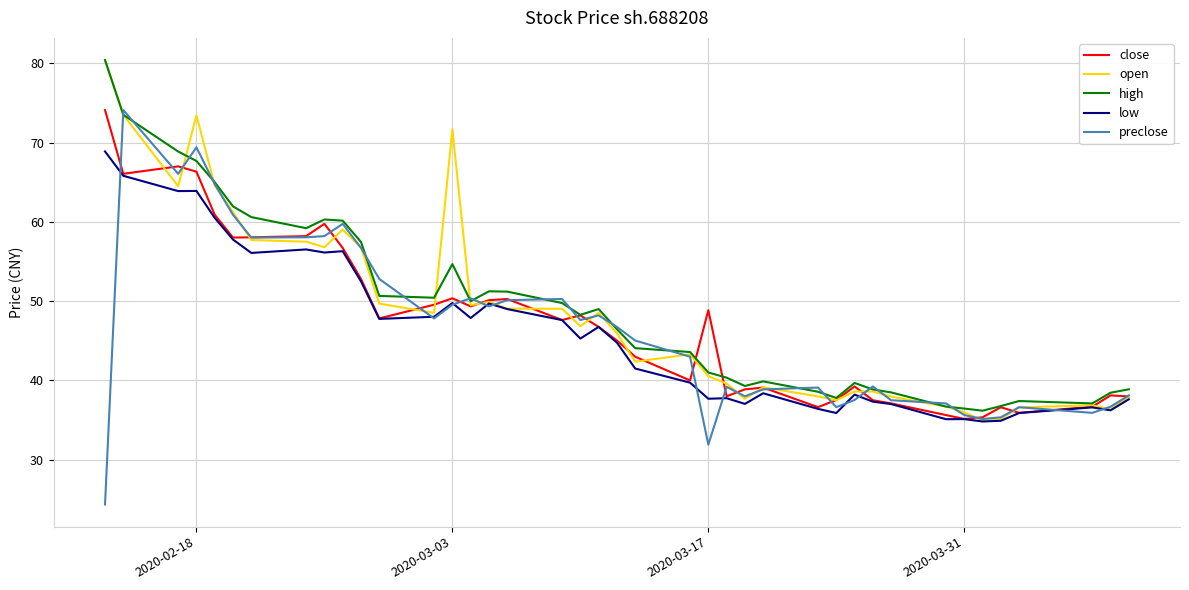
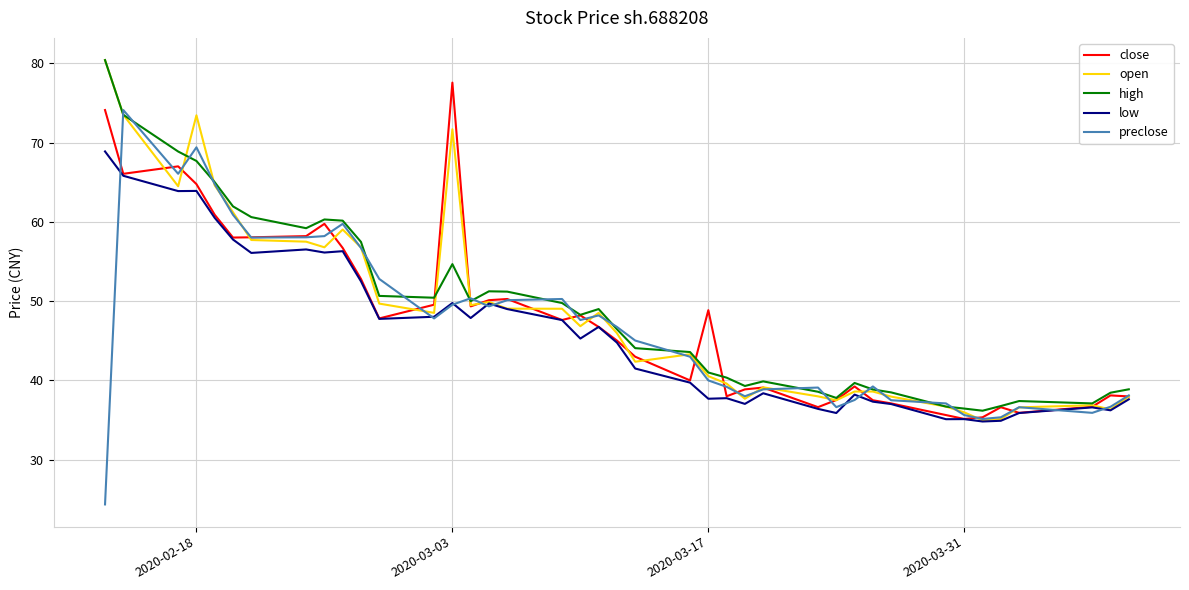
close, 2020-02-18: 66 -> 65
close, 2020-03-03: 50 -> 78
preclose, 2020-03-17: 32 -> 40
